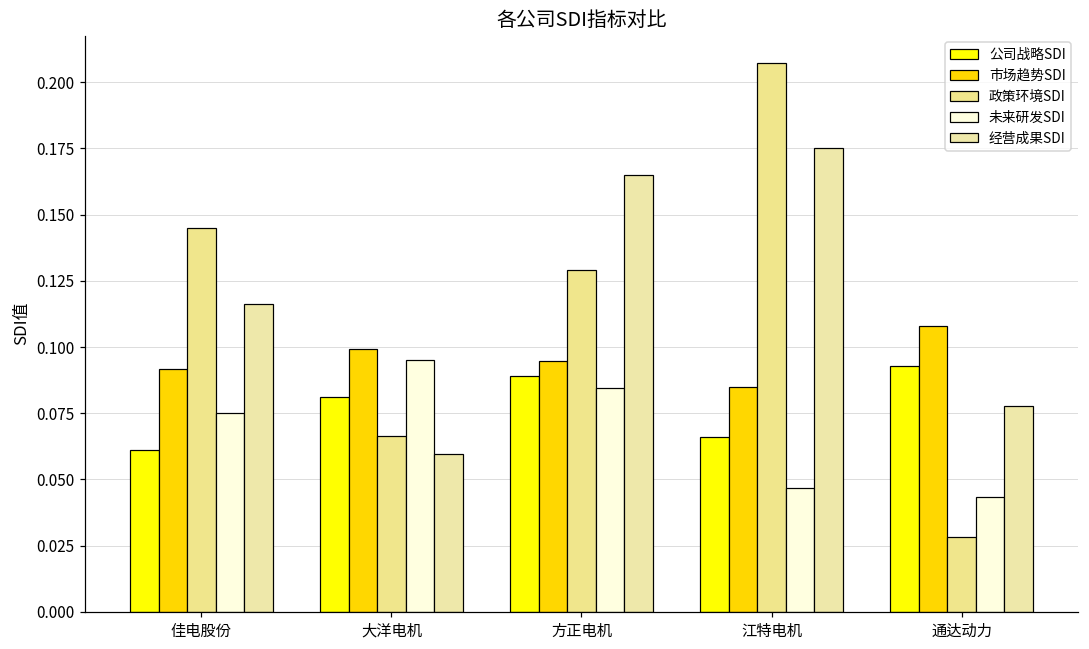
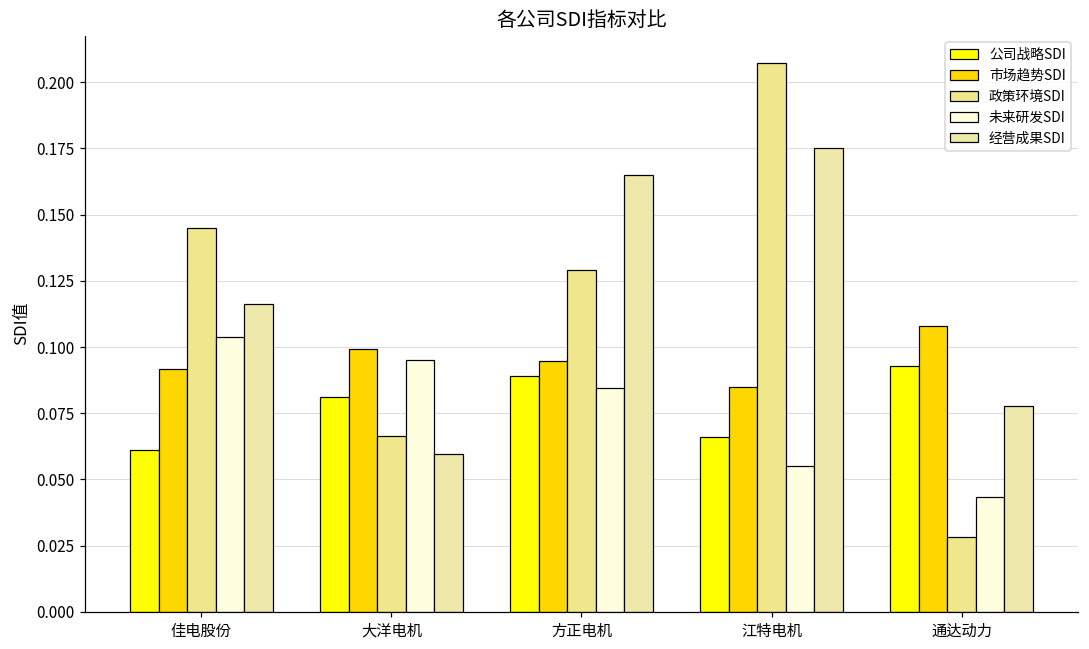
未来研发SDI, 佳电股份: 0.075 -> 0.104
未来研发SDI, 江特电机: 0.047 -> 0.055
